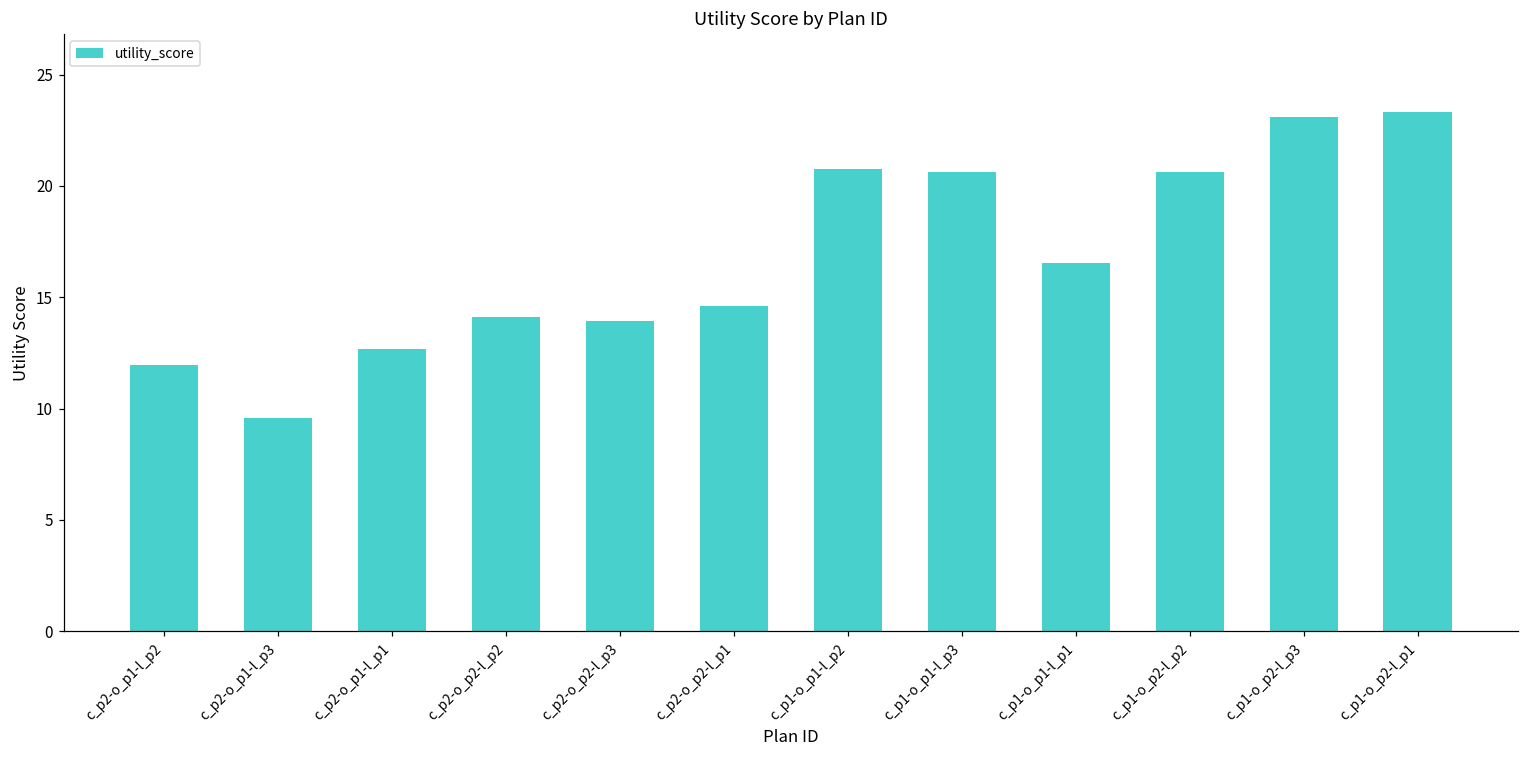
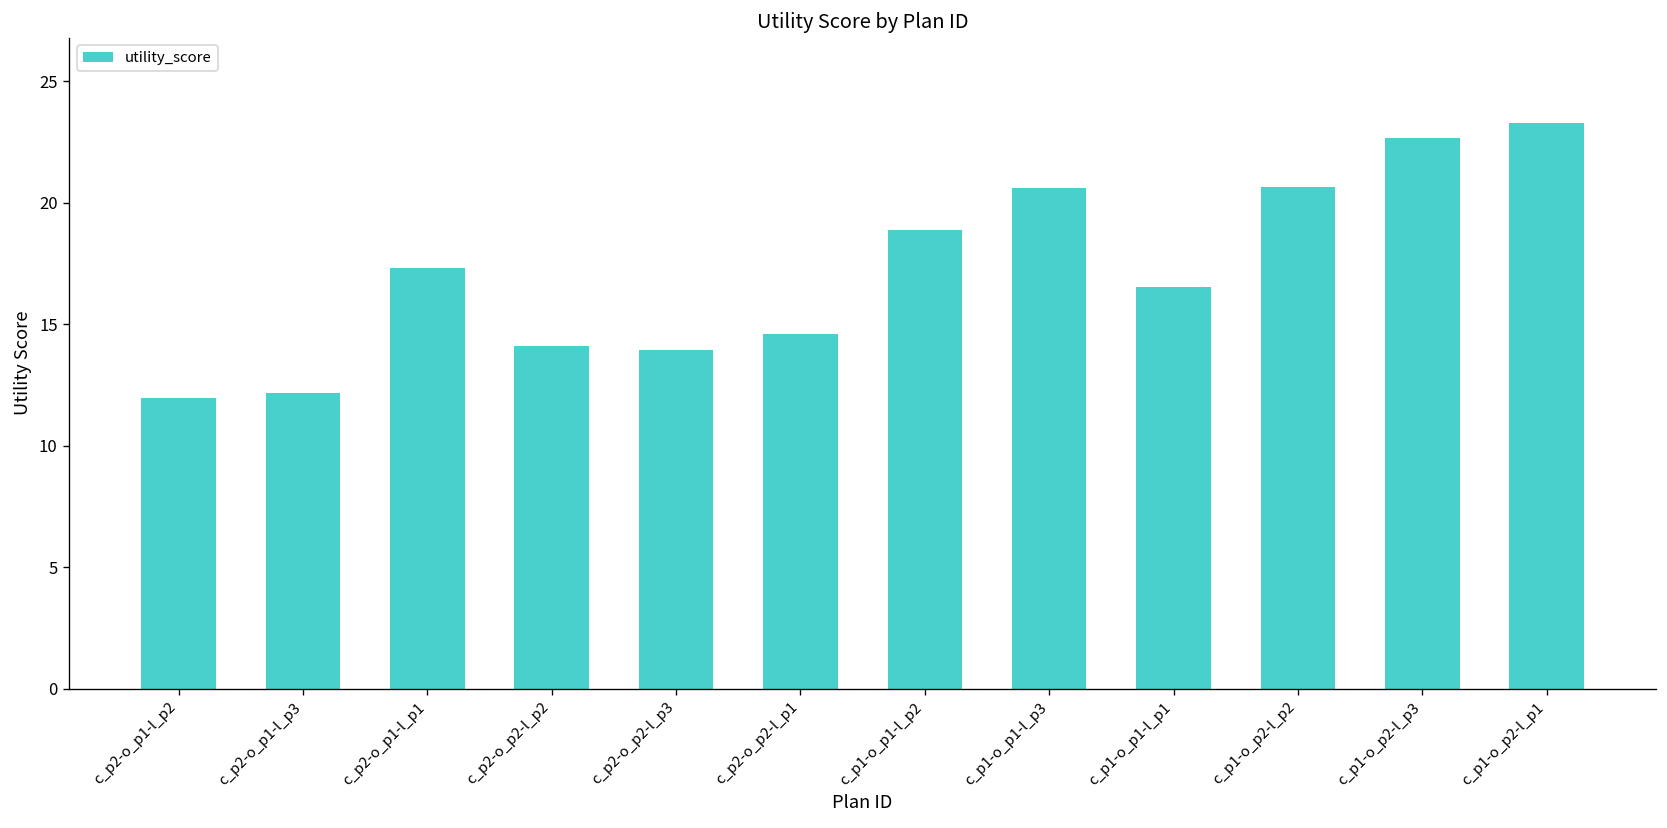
c_p2-o_p1-l_p3: 9.6 -> 12.2
c_p2-o_p1-l_p1: 12.7 -> 17.3
c_p1-o_p1-l_p2: 20.7 -> 18.9
c_p1-o_p2-l_p3: 23.1 -> 22.7
